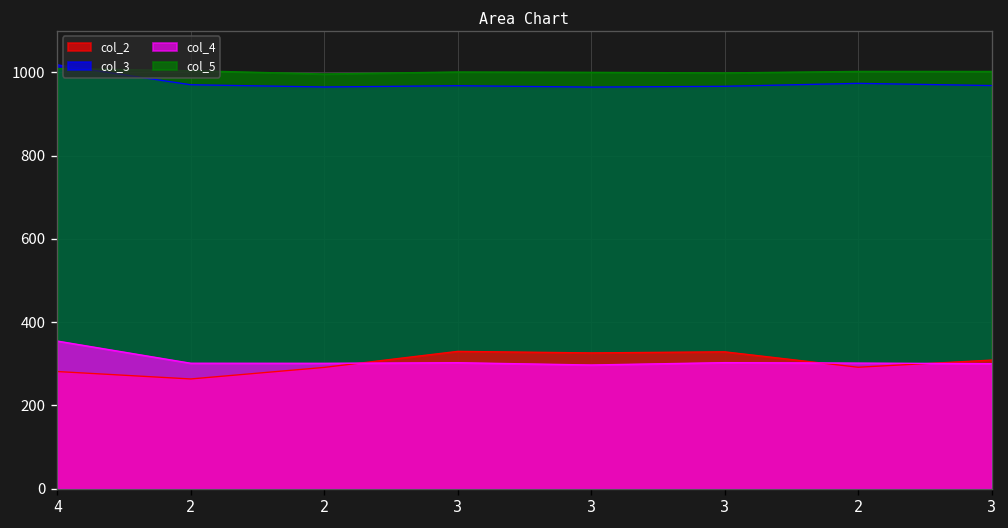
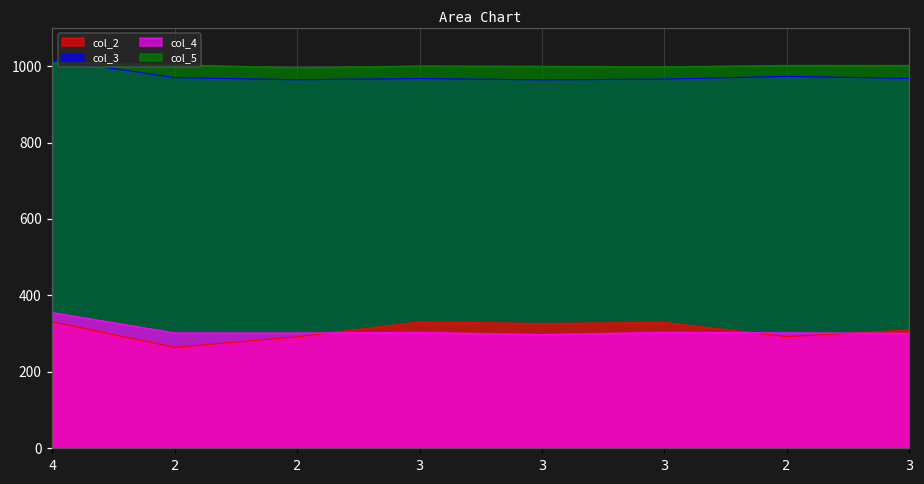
col_2, 4: 280 -> 330
